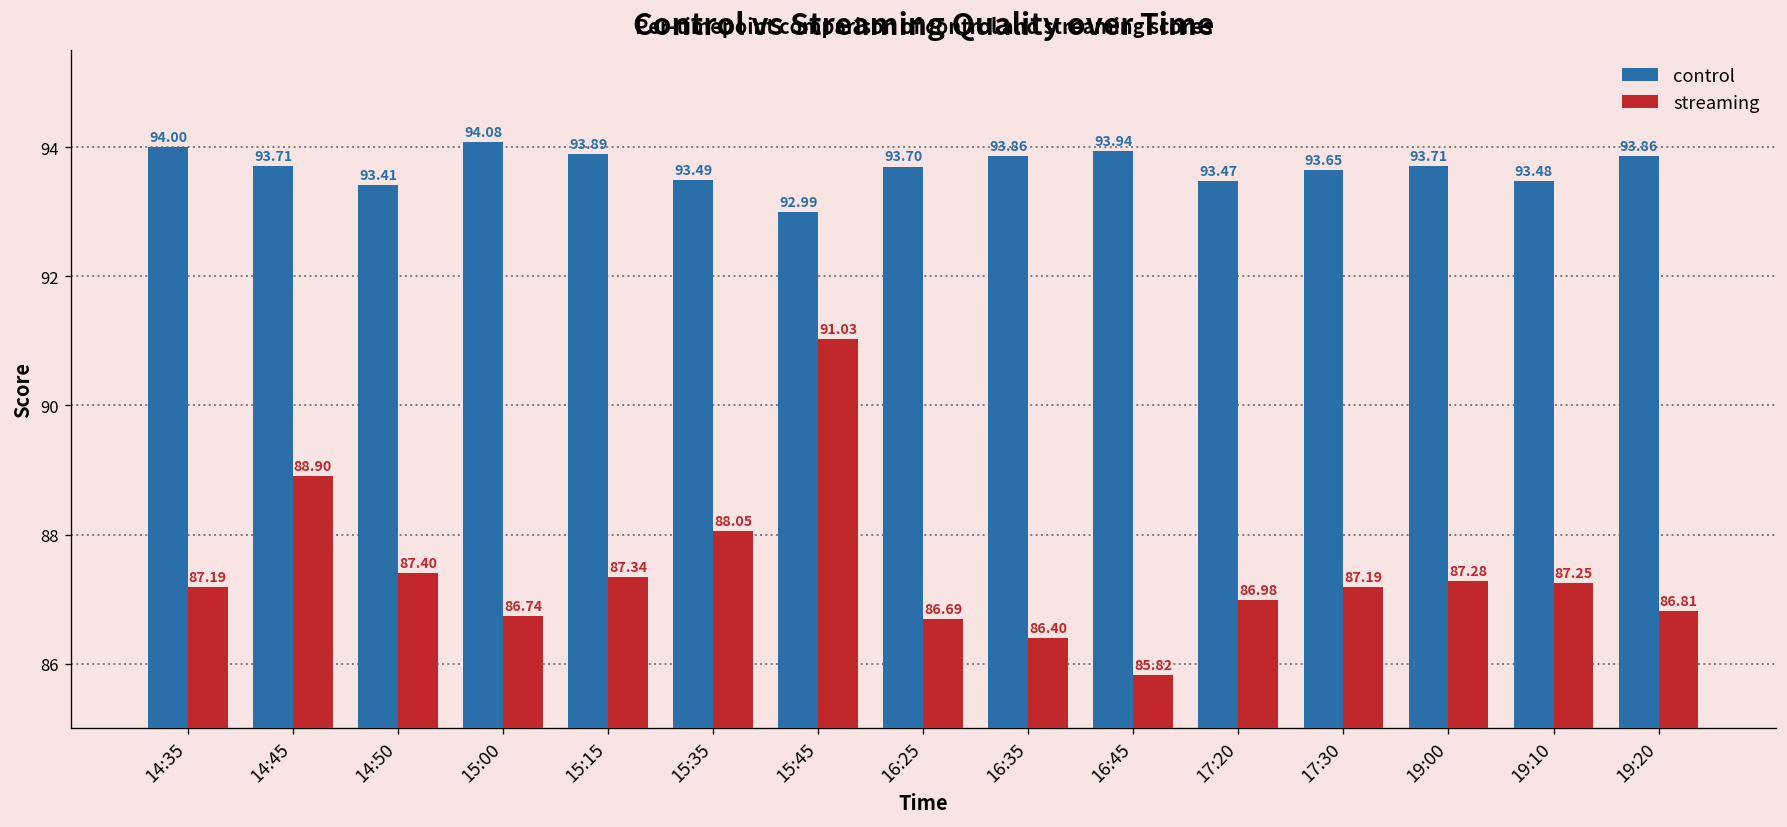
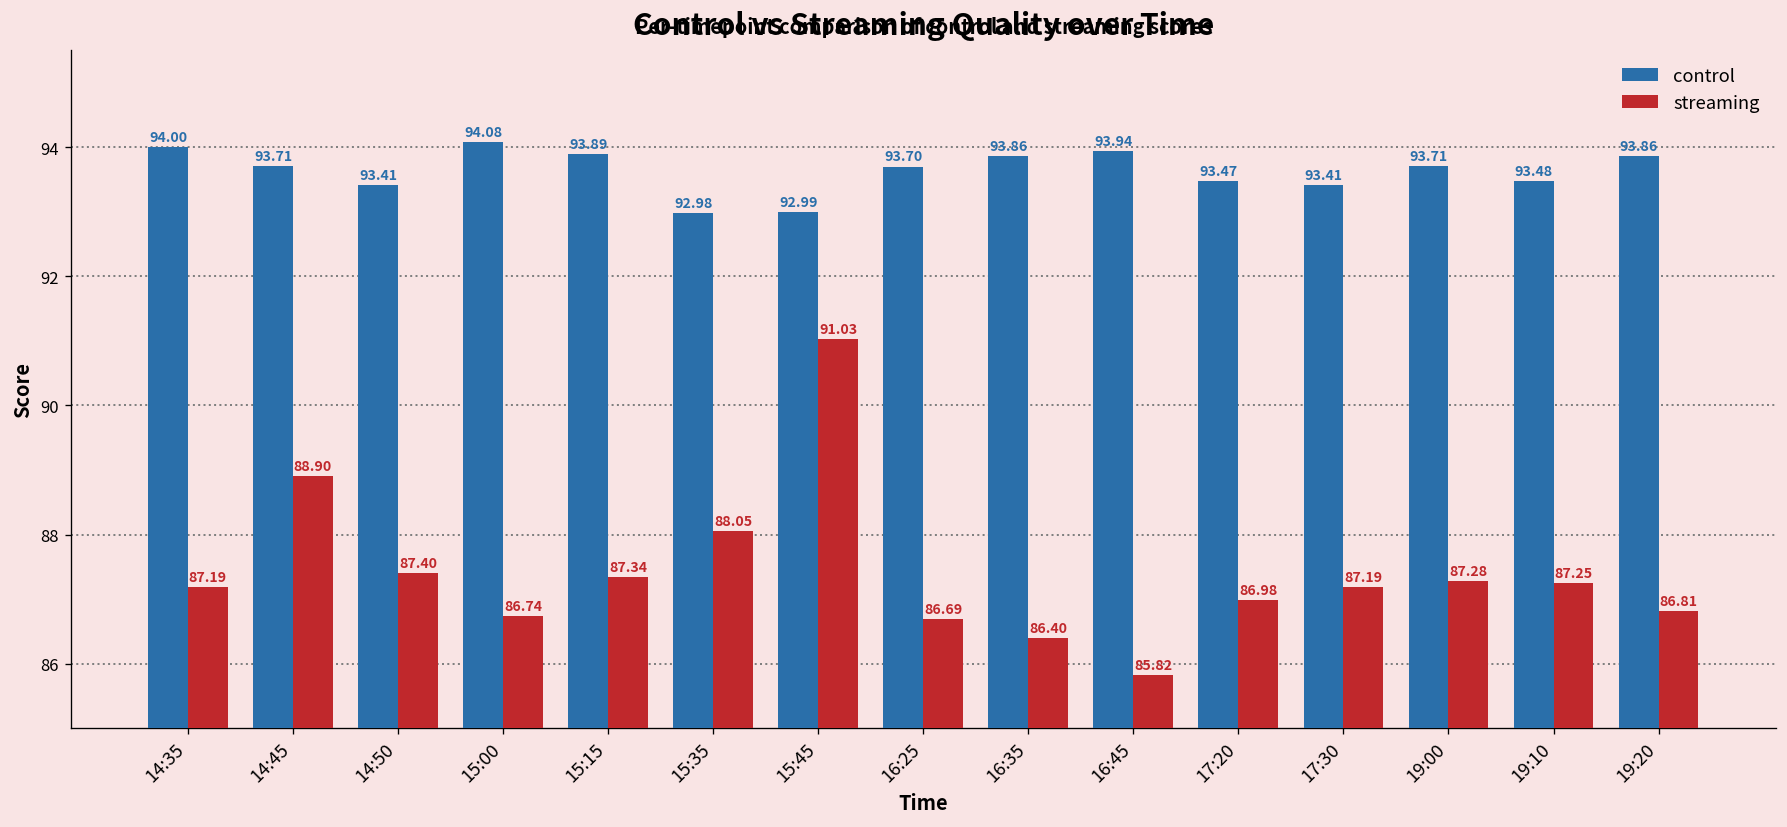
control, 15:35: 93.49 -> 92.98
control, 17:30: 93.65 -> 93.41
